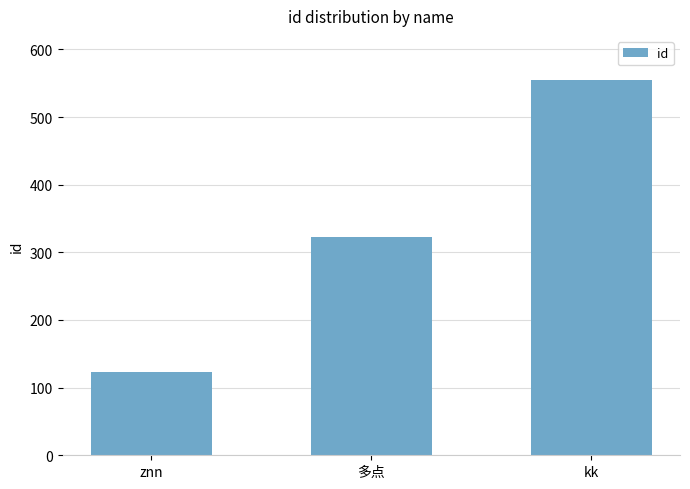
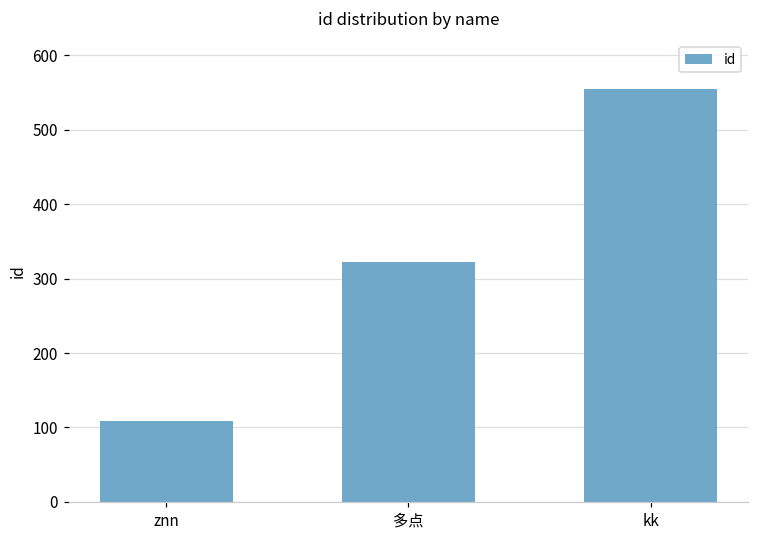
znn: 120 -> 110
